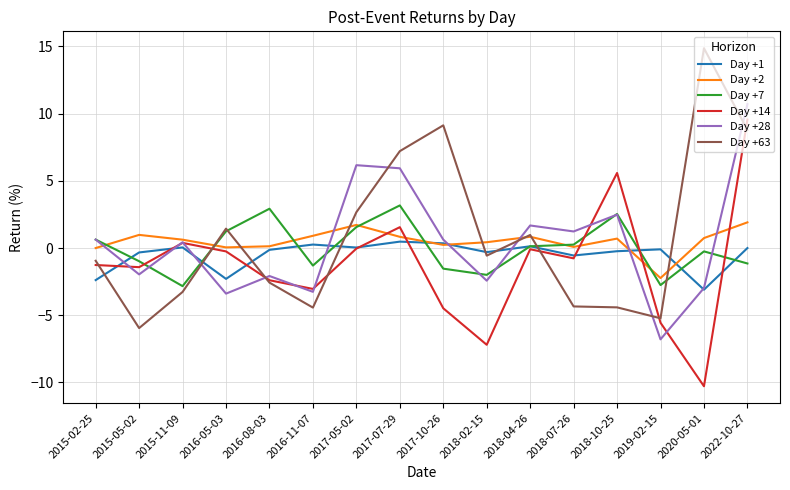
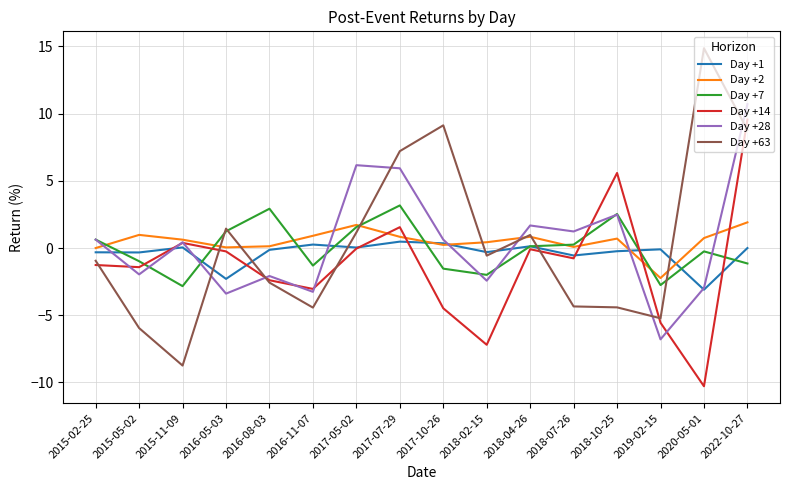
Day +1, 2015-02-25: -2.4 -> -0.3
Day +63, 2015-11-09: -3.3 -> -8.7
Day +63, 2017-05-02: 2.7 -> 1.2
